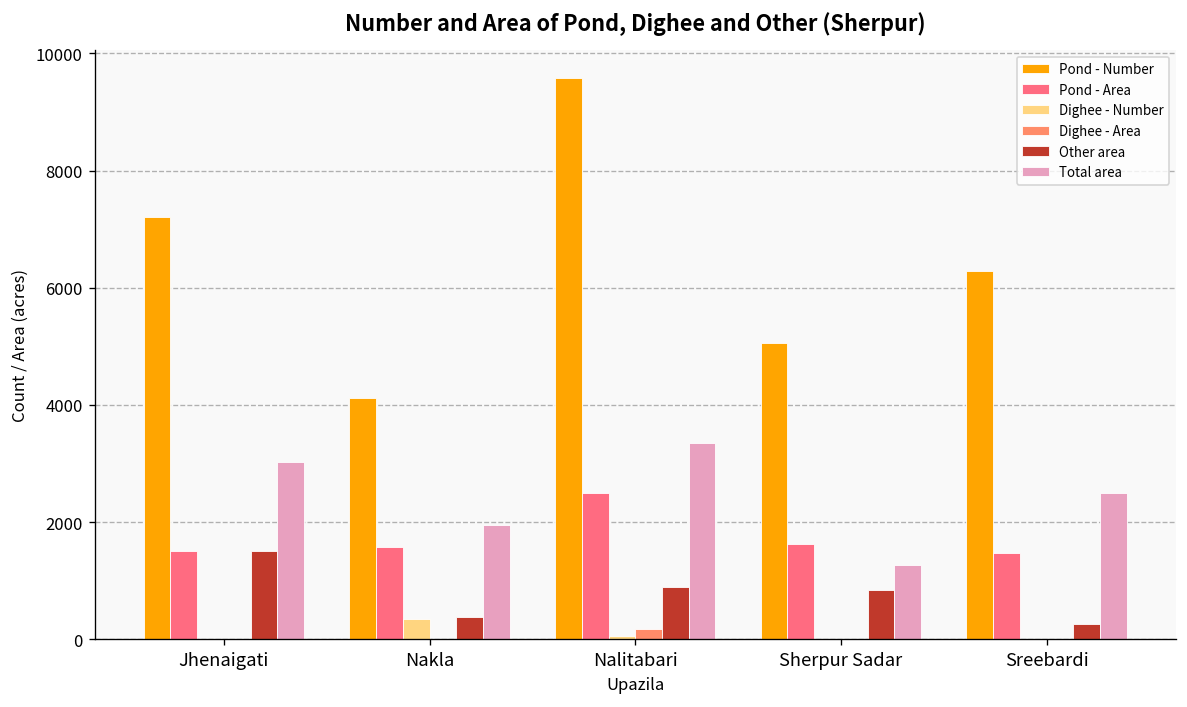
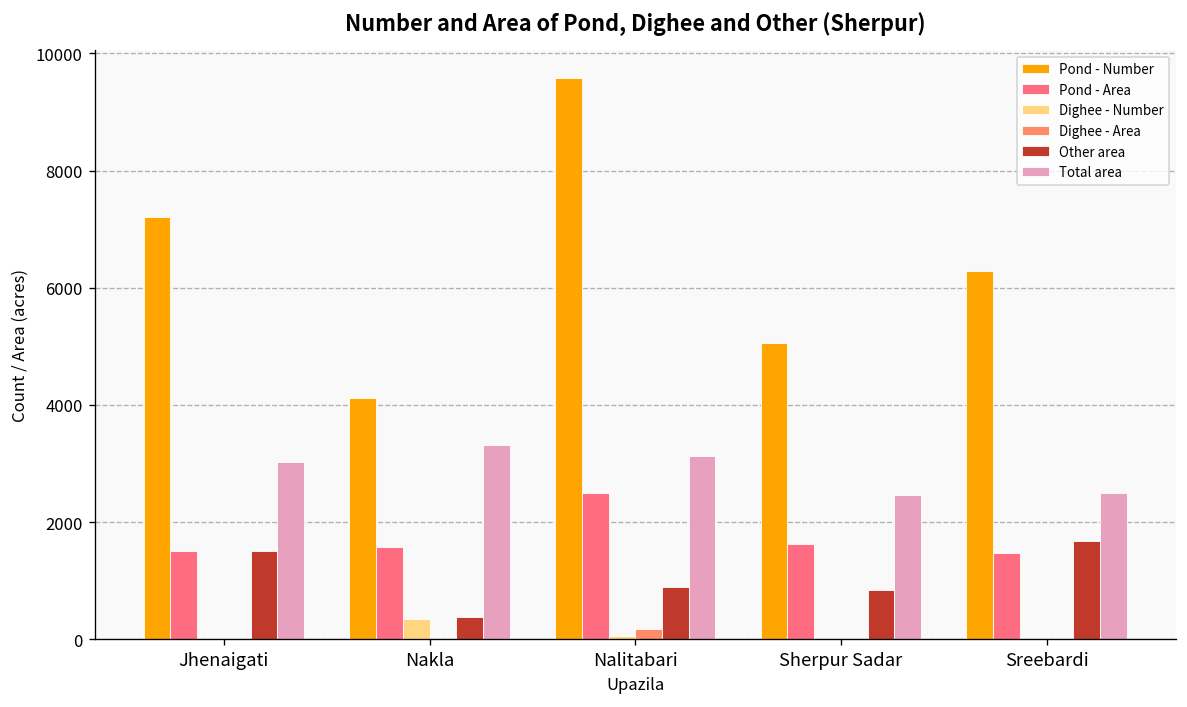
Total area, Nakla: 2000 -> 3300
Total area, Nalitabari: 3400 -> 3100
Total area, Sherpur Sadar: 1300 -> 2500
Other area, Sreebardi: 300 -> 1700
